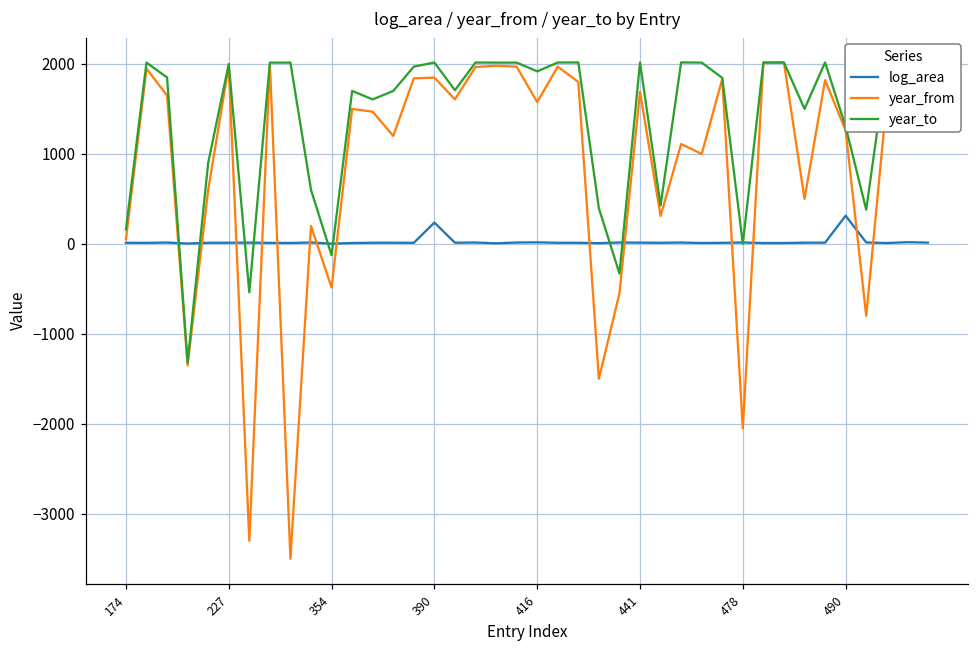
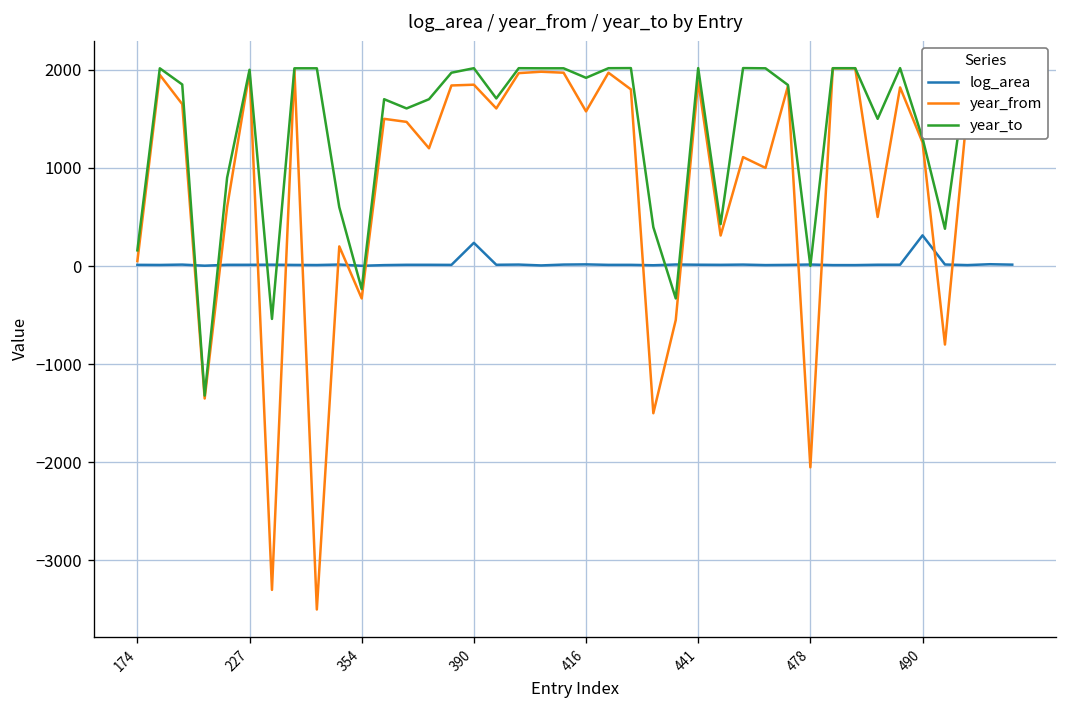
year_from, 354: -500 -> -300
year_to, 354: -100 -> -200
year_from, 441: 1700 -> 1900
